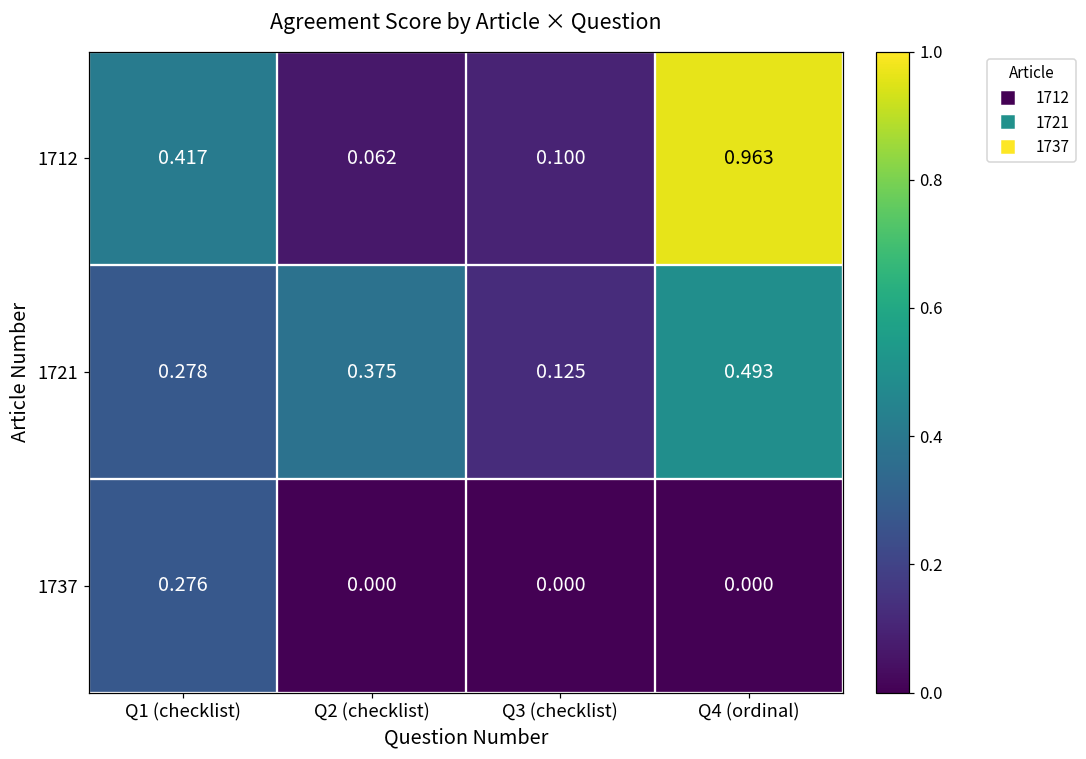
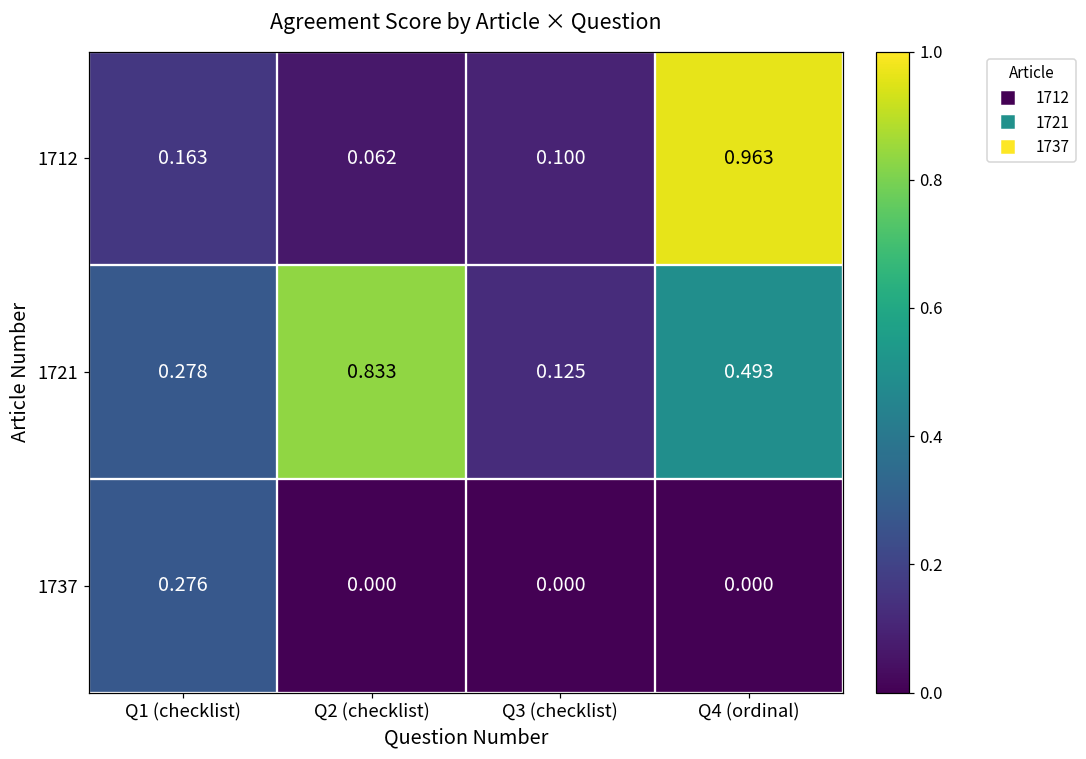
1712, Q1 (checklist): 0.417 -> 0.163
1721, Q2 (checklist): 0.375 -> 0.833
